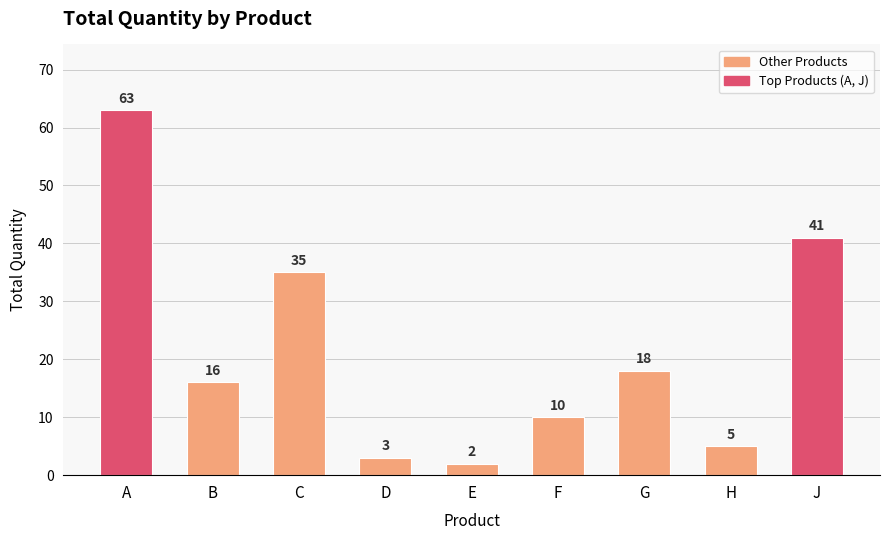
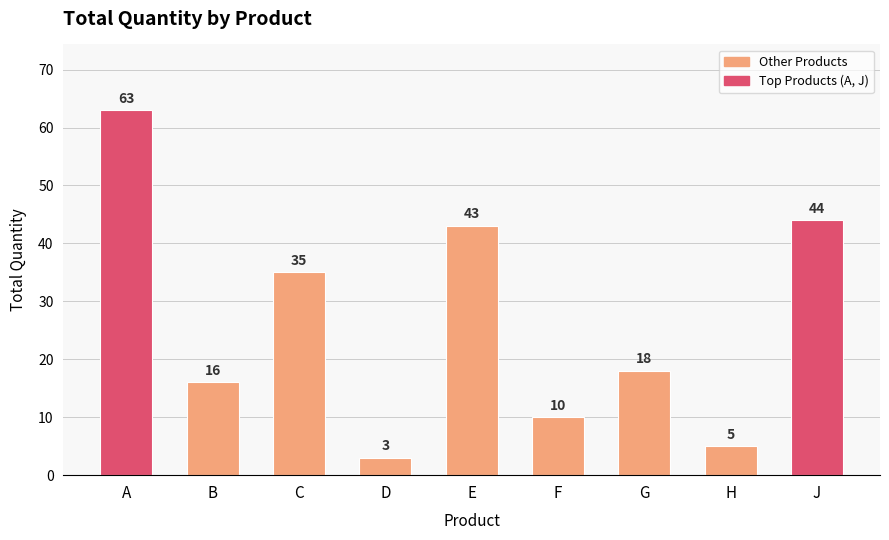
E: 2 -> 43
J: 41 -> 44
